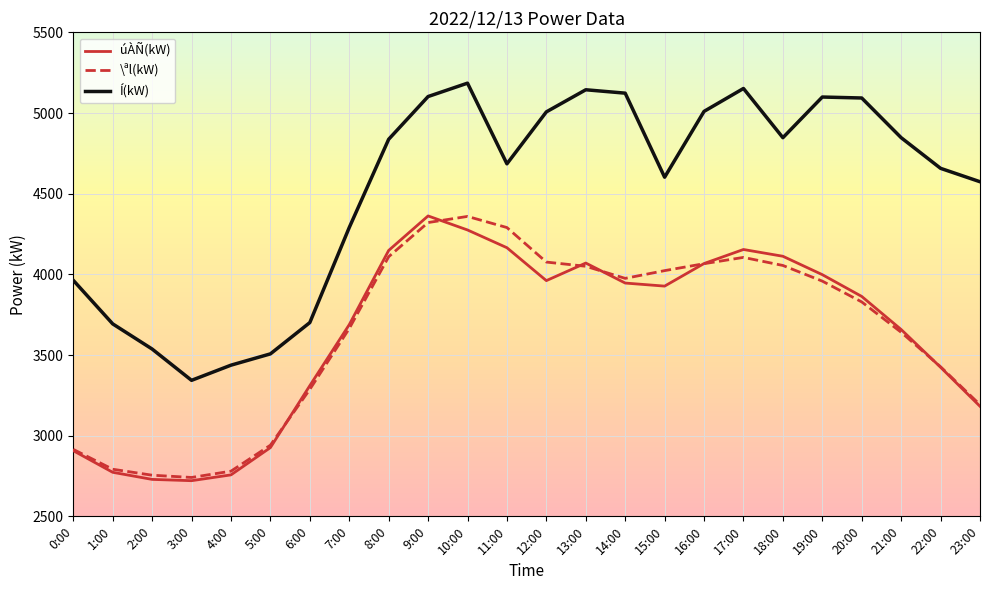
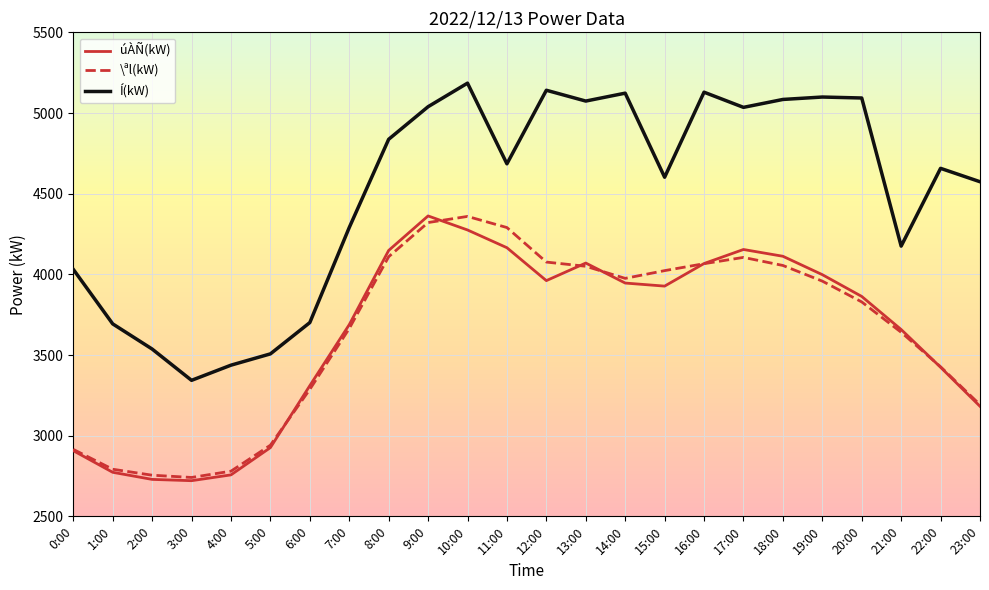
Í(kW), 0:00: 3960 -> 4030
Í(kW), 9:00: 5100 -> 5040
Í(kW), 12:00: 5010 -> 5140
Í(kW), 13:00: 5140 -> 5070
Í(kW), 16:00: 5010 -> 5130
Í(kW), 17:00: 5150 -> 5040
Í(kW), 18:00: 4850 -> 5080
Í(kW), 21:00: 4850 -> 4180
